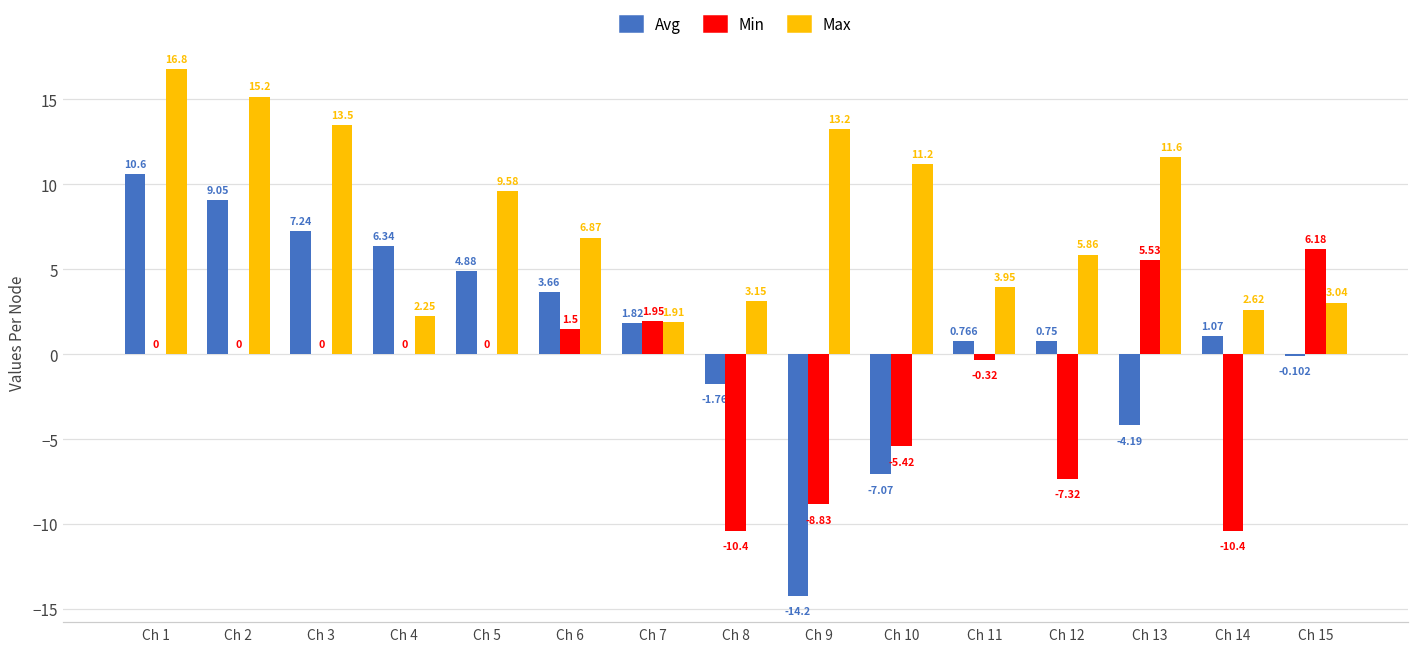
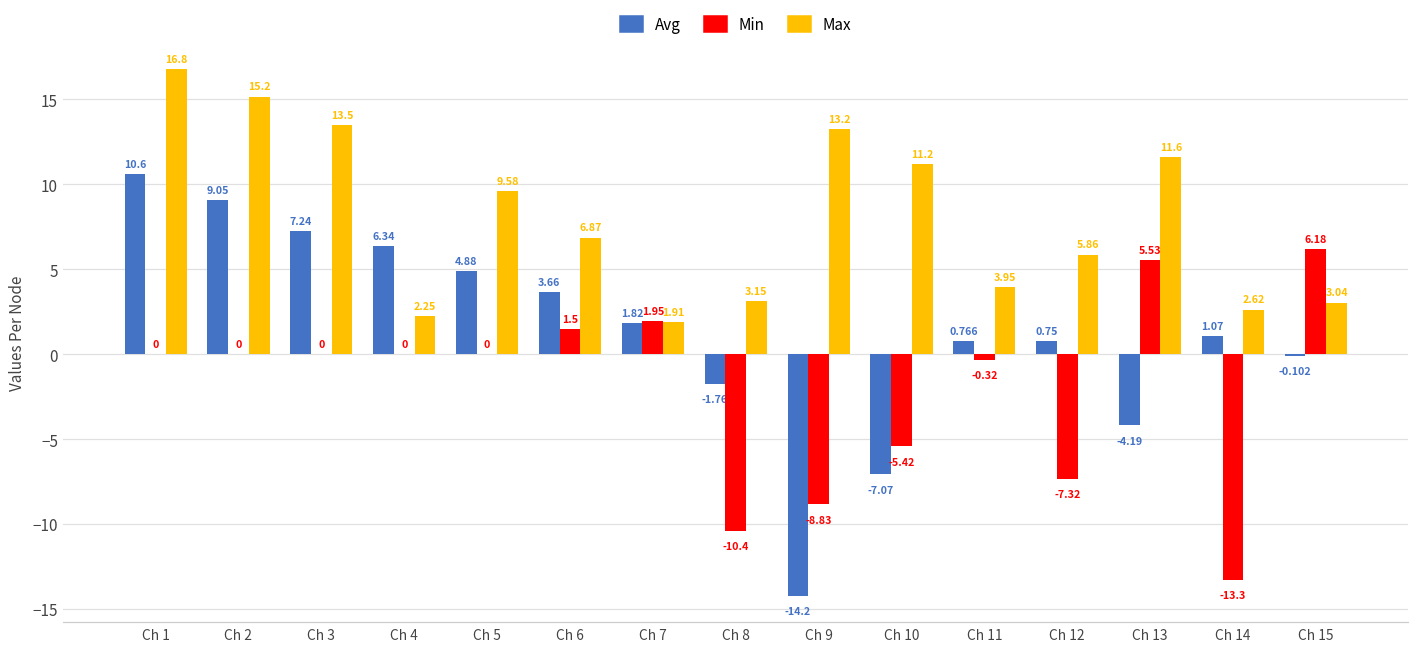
Min, Ch 14: -10.4 -> -13.3
